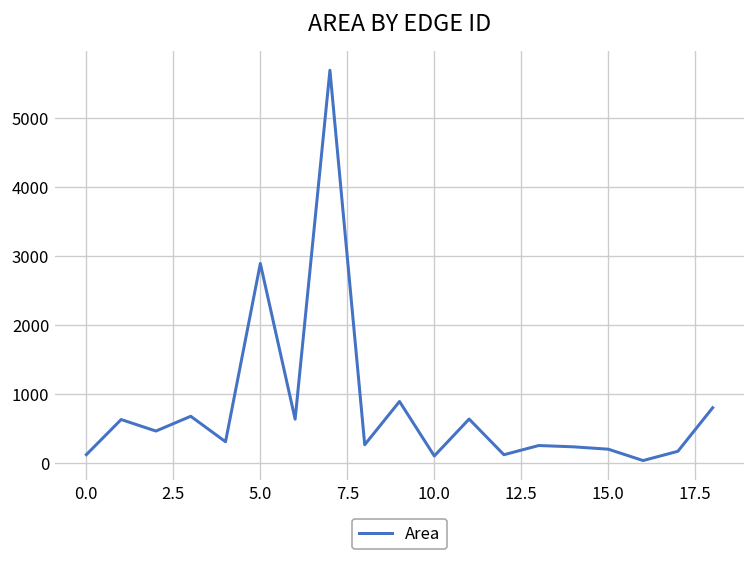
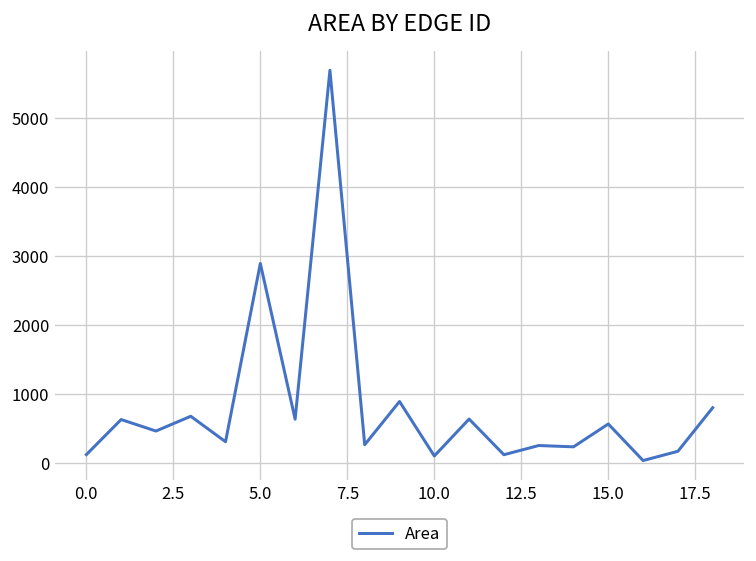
15.0: 200 -> 600
